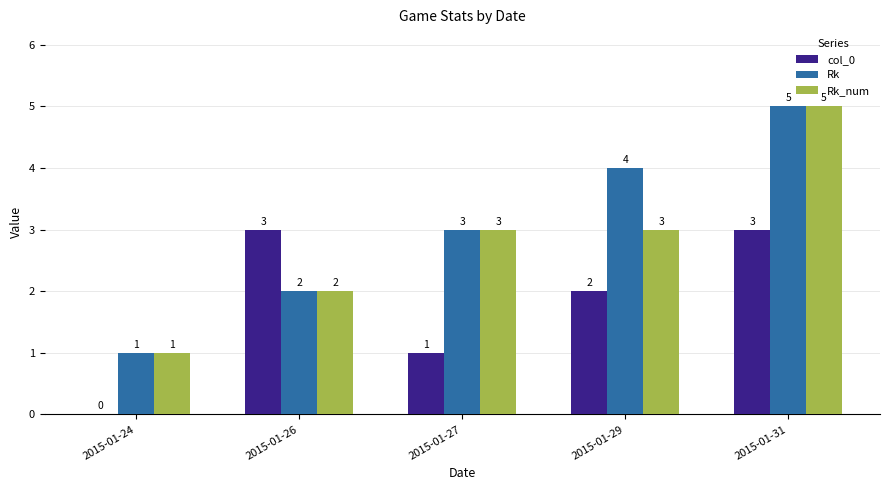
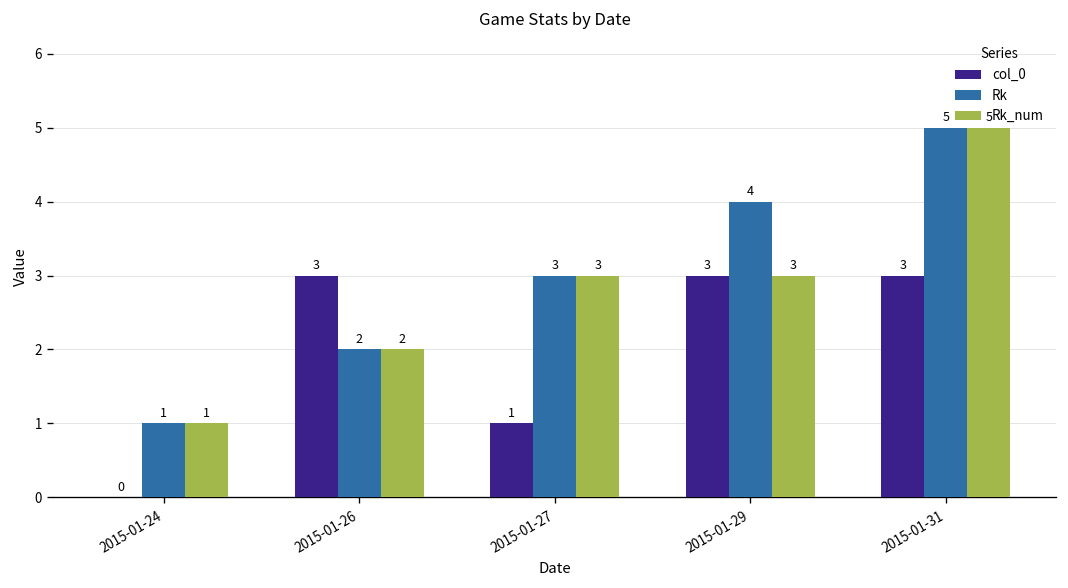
col_0, 2015-01-29: 2 -> 3
